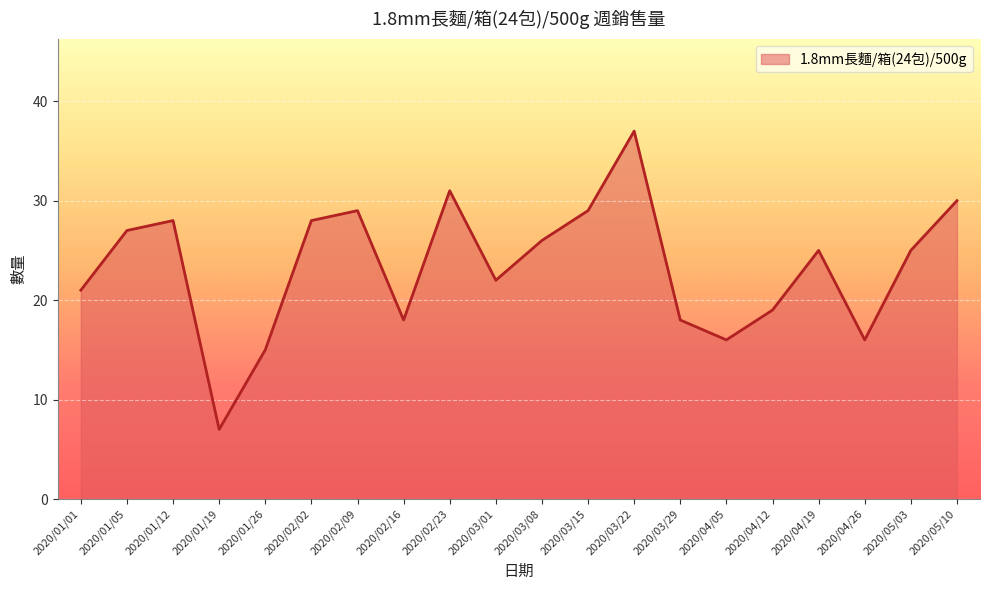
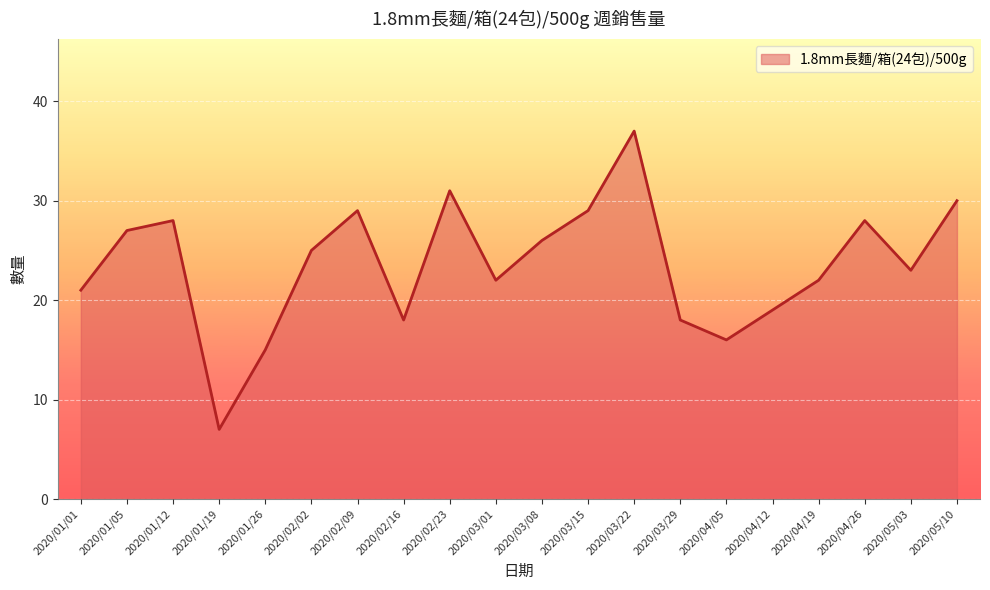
2020/02/02: 28 -> 25
2020/04/19: 25 -> 22
2020/04/26: 16 -> 28
2020/05/03: 25 -> 23
